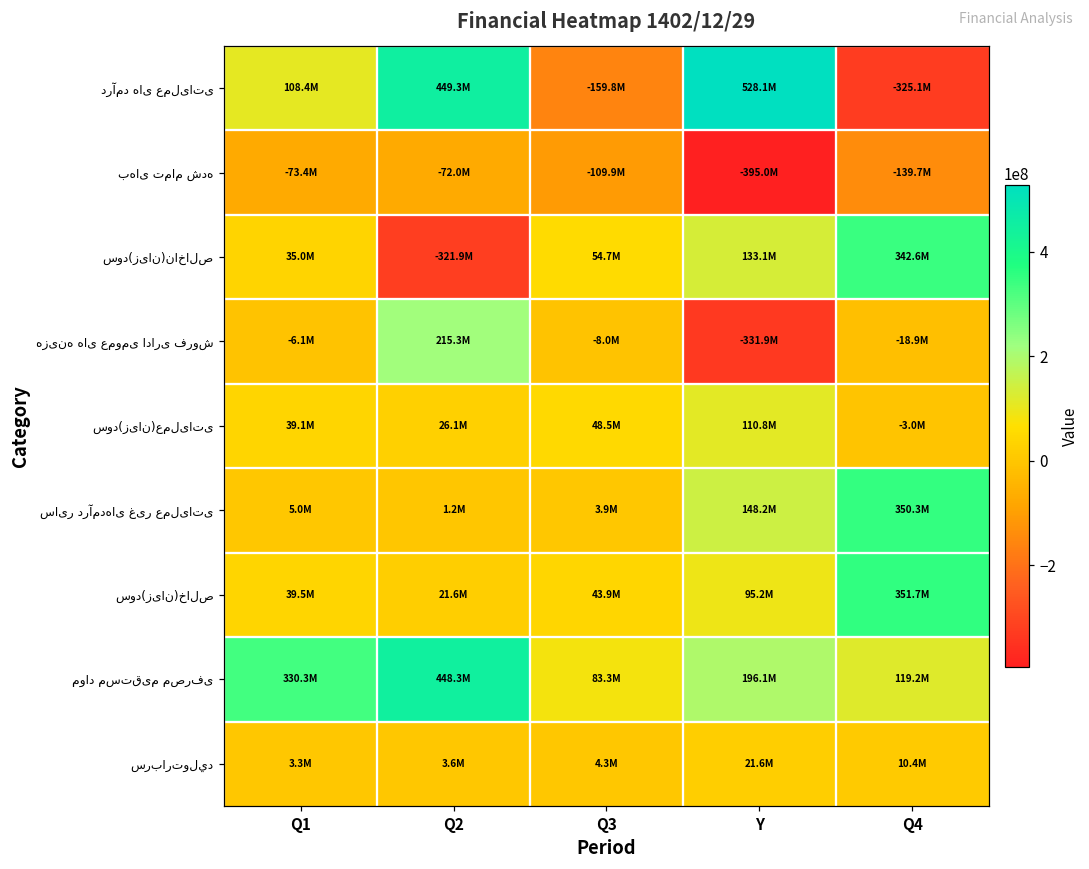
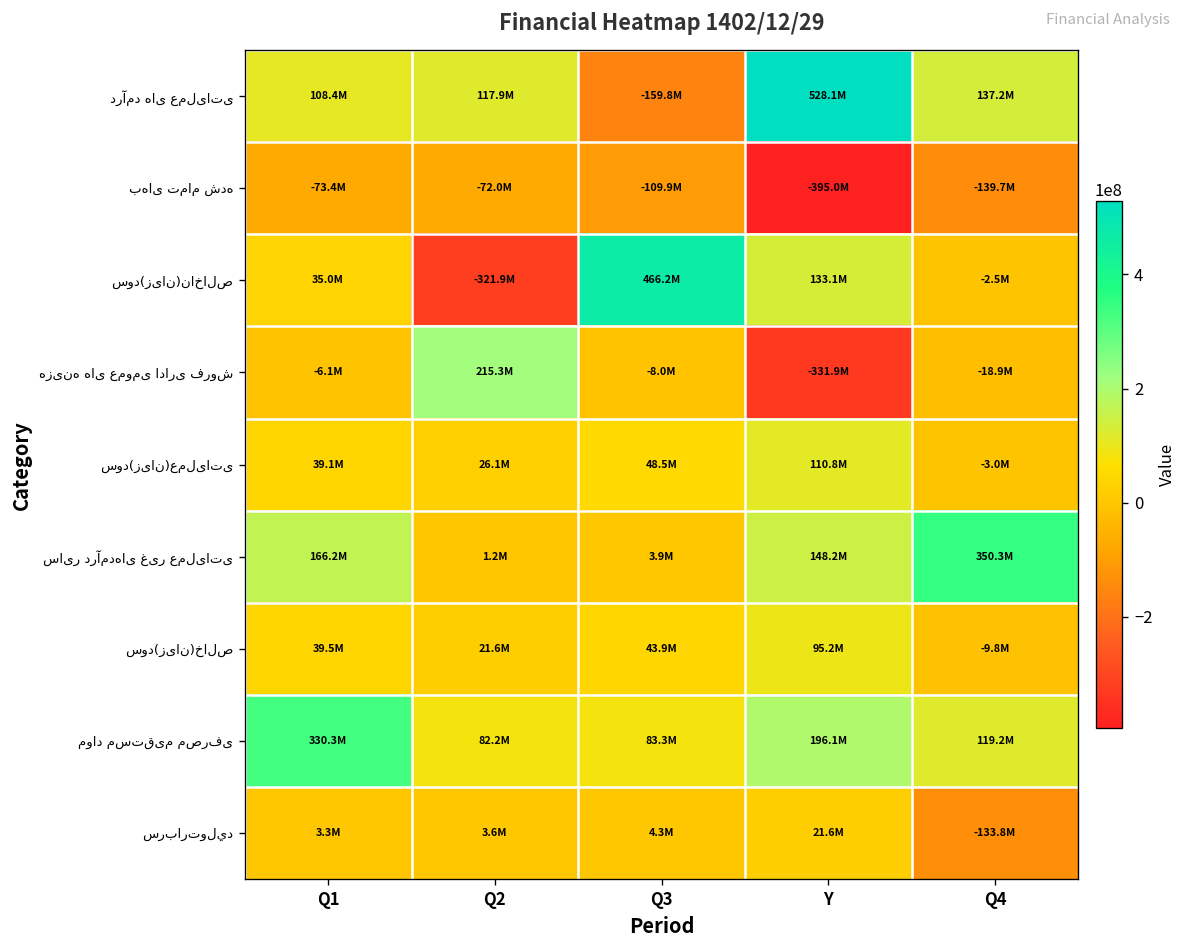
درآمد های عملیاتی, Q2: 449.3M -> 117.9M
درآمد های عملیاتی, Q4: -325.1M -> 137.2M
سود(زیان)ناخالص, Q3: 54.7M -> 466.2M
سود(زیان)ناخالص, Q4: 342.6M -> -2.5M
سایر درآمدهای غیر عملیاتی, Q1: 5.0M -> 166.2M
سود(زیان)خالص, Q4: 351.7M -> -9.8M
مواد مستقیم مصرفی, Q2: 448.3M -> 82.2M
سربارتوليد, Q4: 10.4M -> -133.8M
